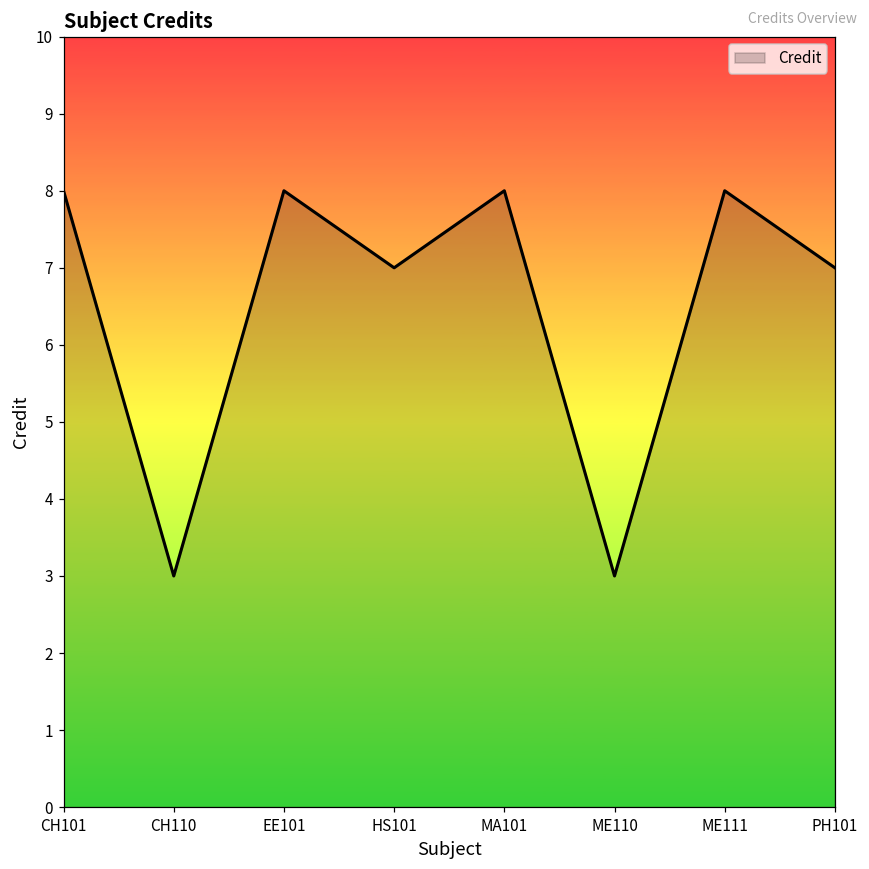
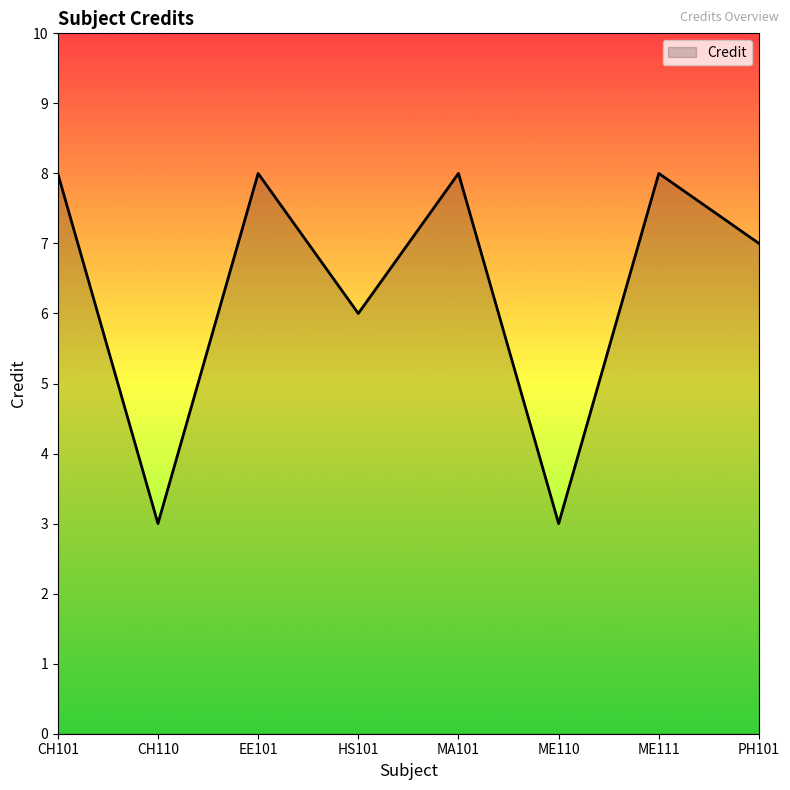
HS101: 7 -> 6
